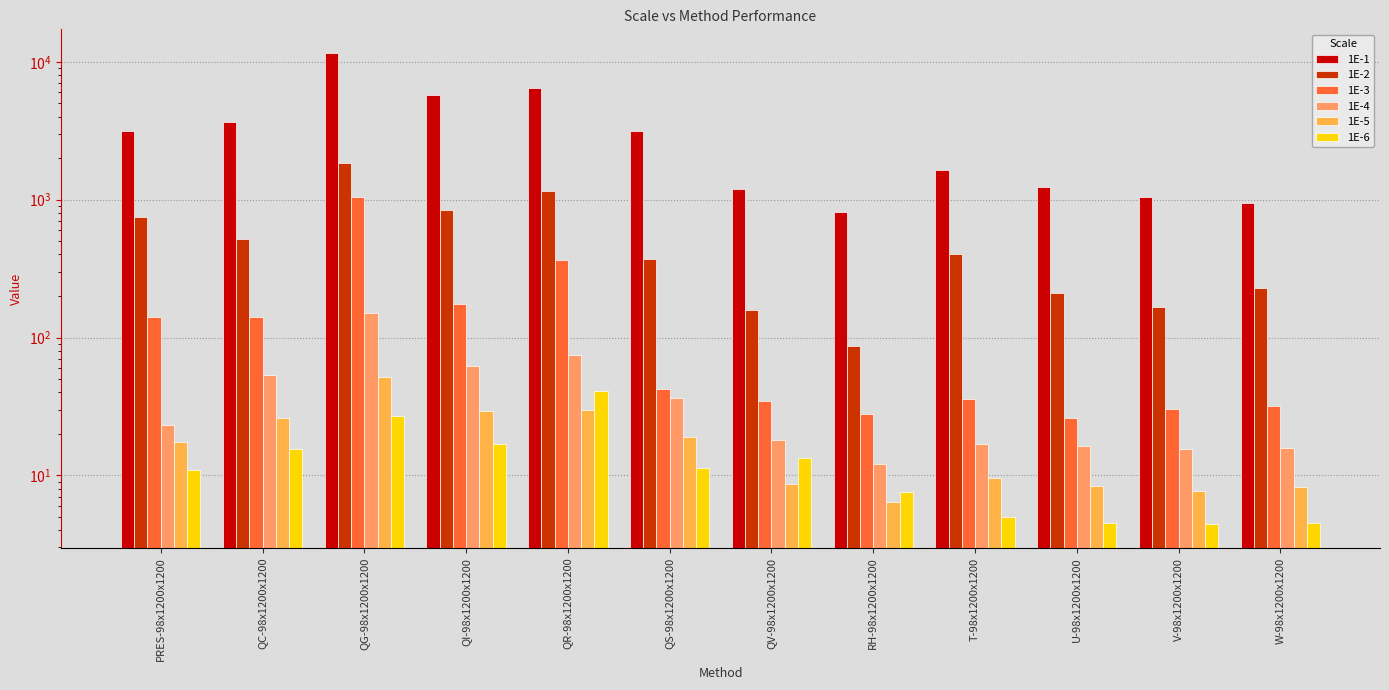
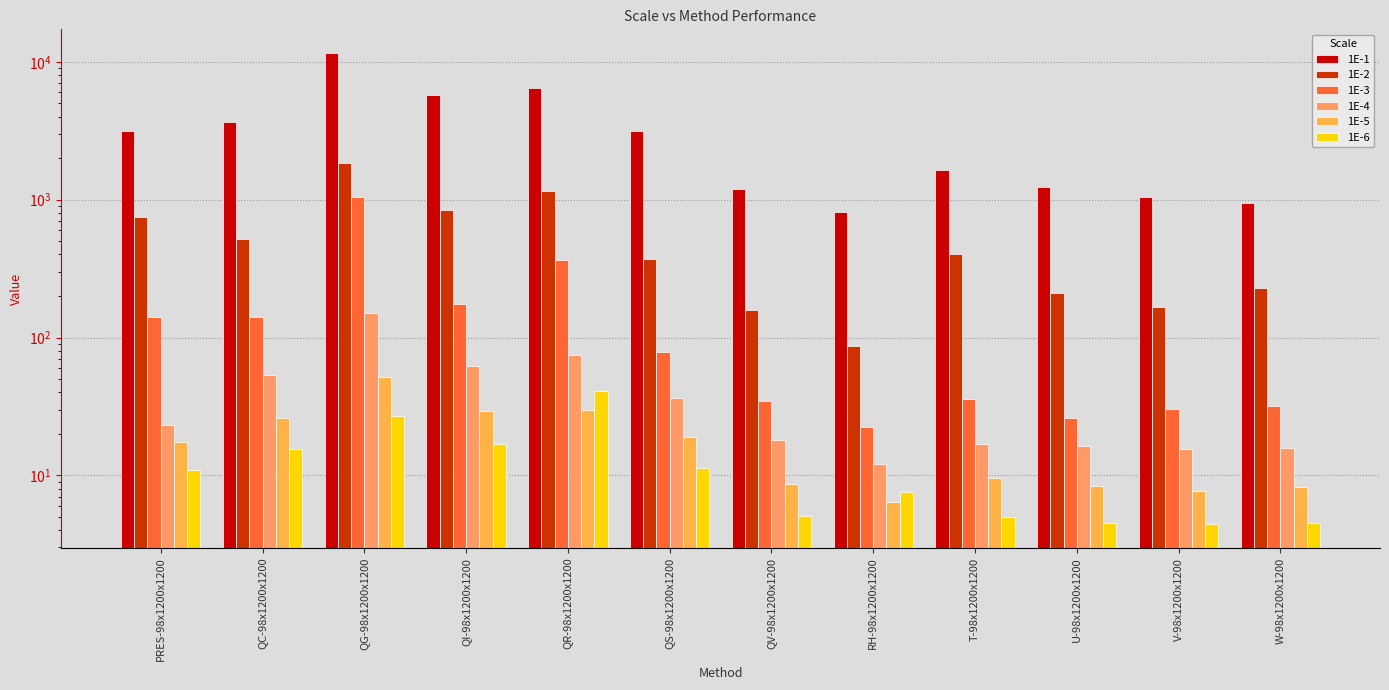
1E-3, QS-98x1200x1200: 43 -> 80
1E-6, QV-98x1200x1200: 13 -> 5.1
1E-3, RH-98x1200x1200: 28 -> 22
